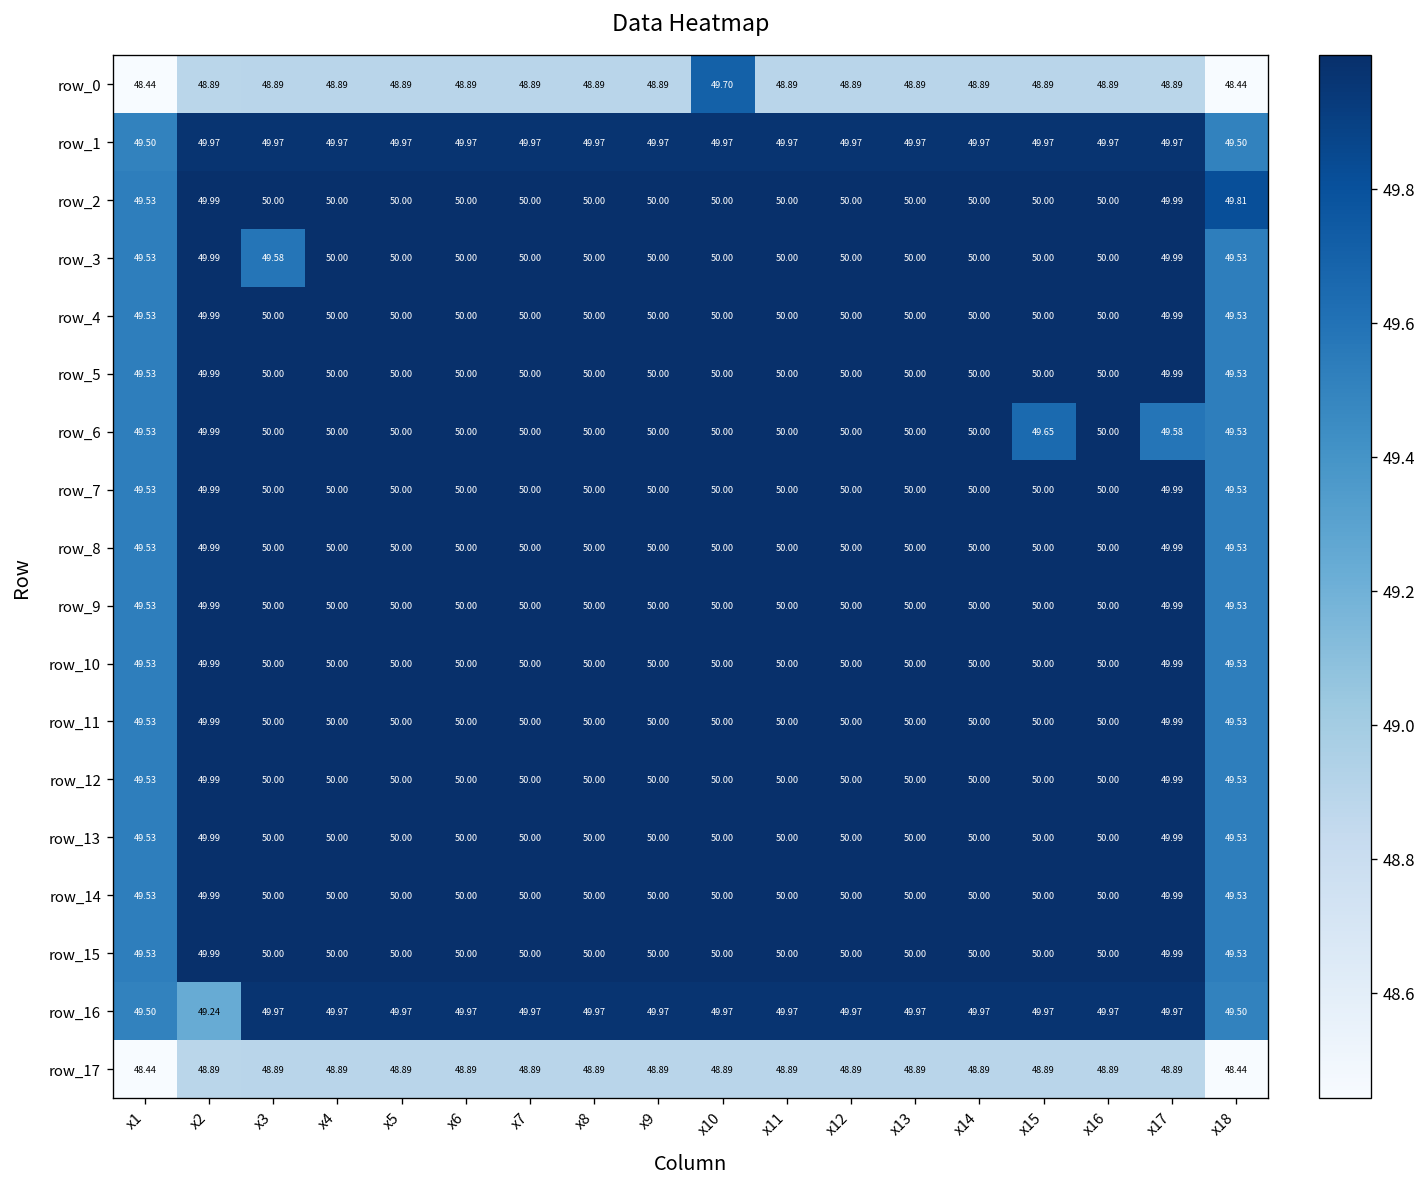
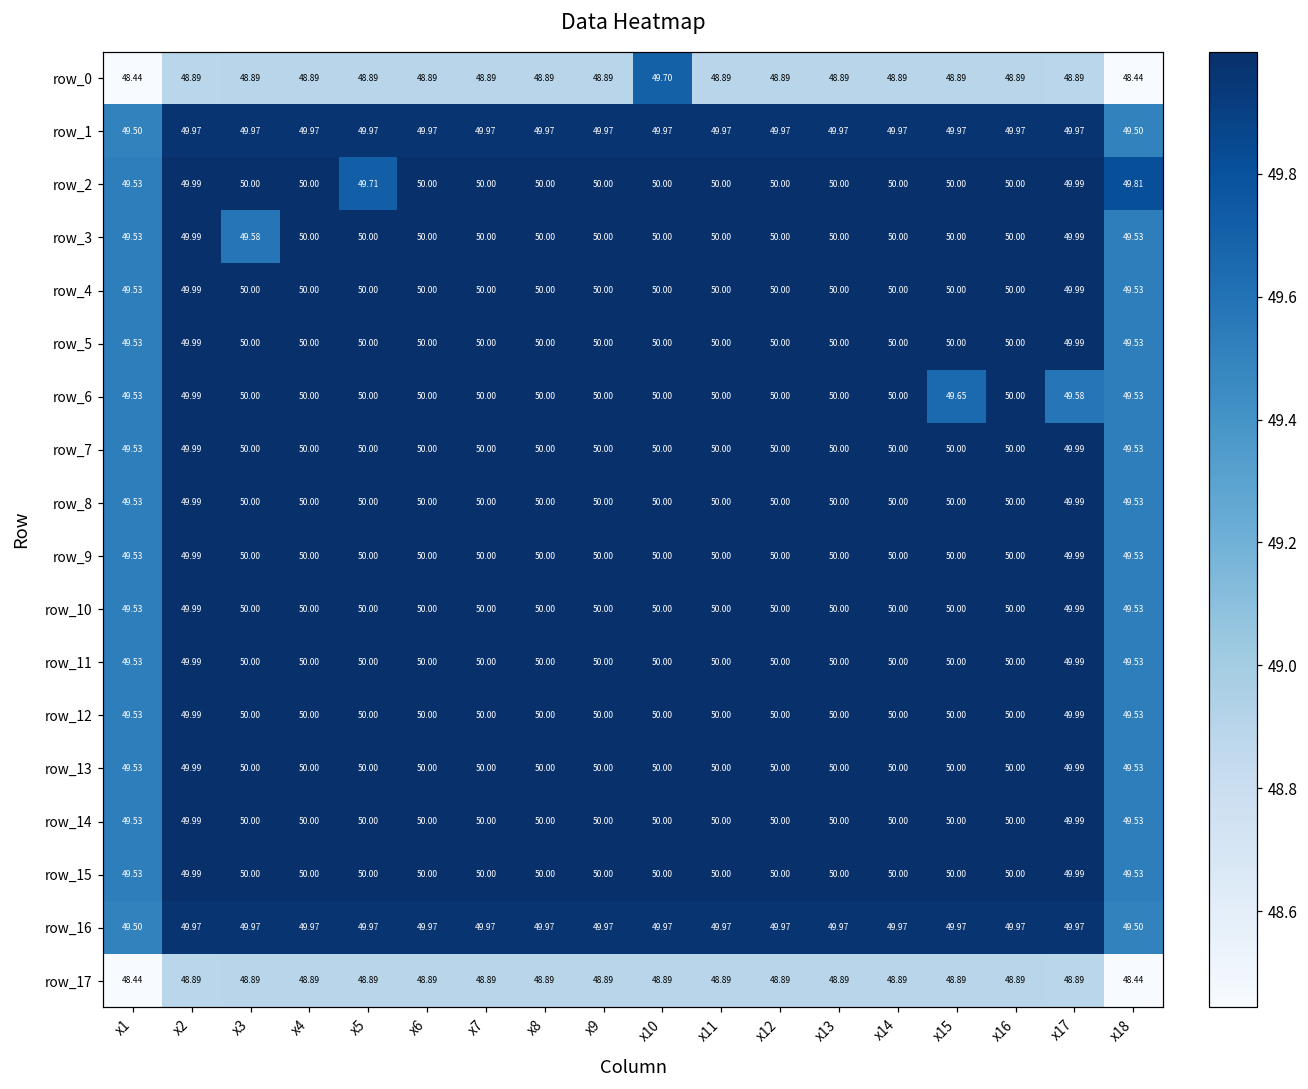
row_2, x5: 50.00 -> 49.71
row_16, x2: 49.24 -> 49.97
